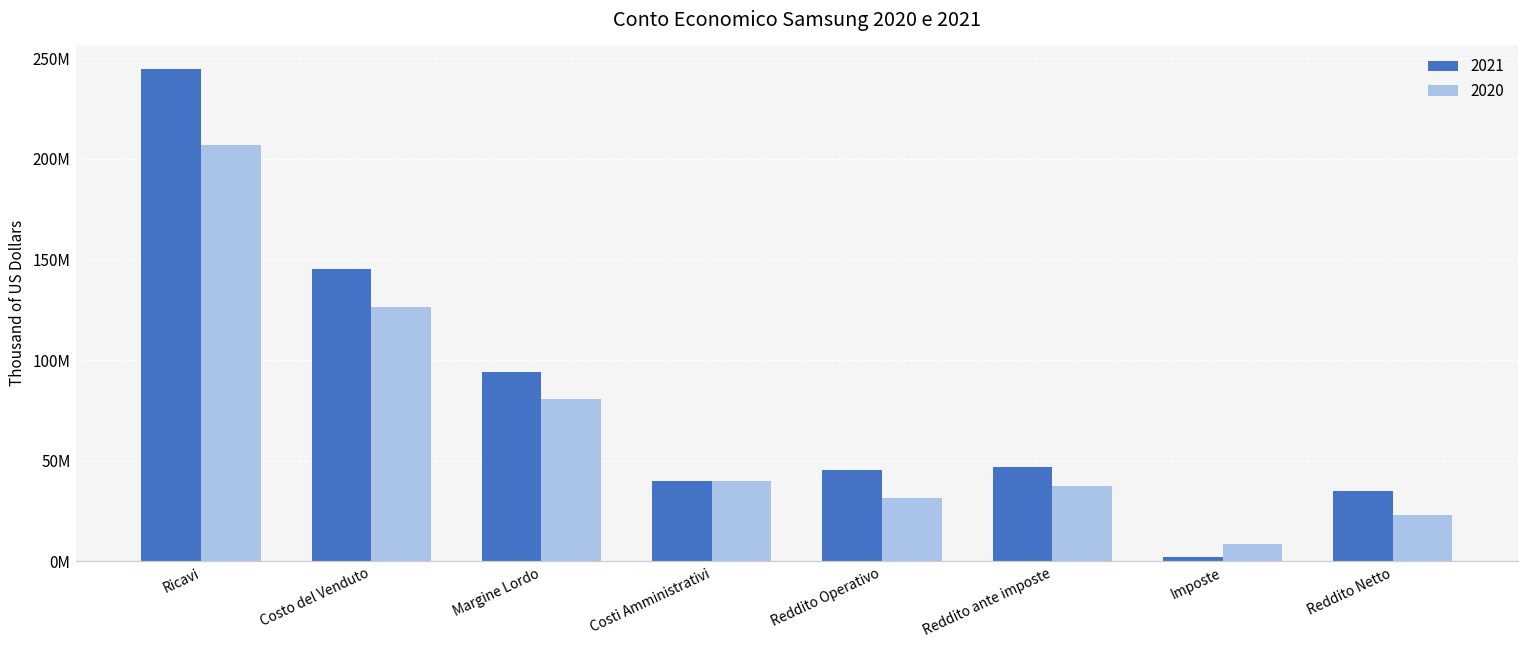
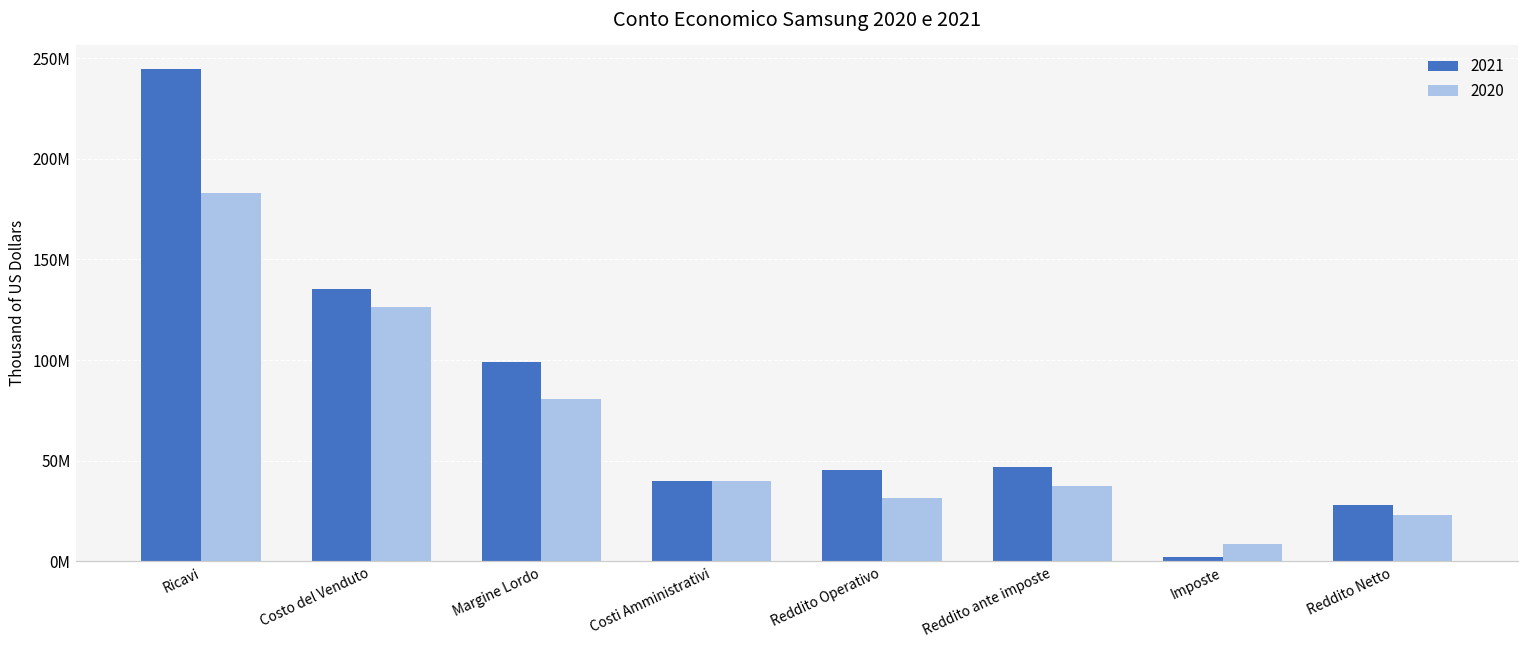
2020, Ricavi: 207000000 -> 183000000
2021, Costo del Venduto: 145000000 -> 135000000
2021, Margine Lordo: 94000000 -> 99000000
2021, Reddito Netto: 35000000 -> 28000000
